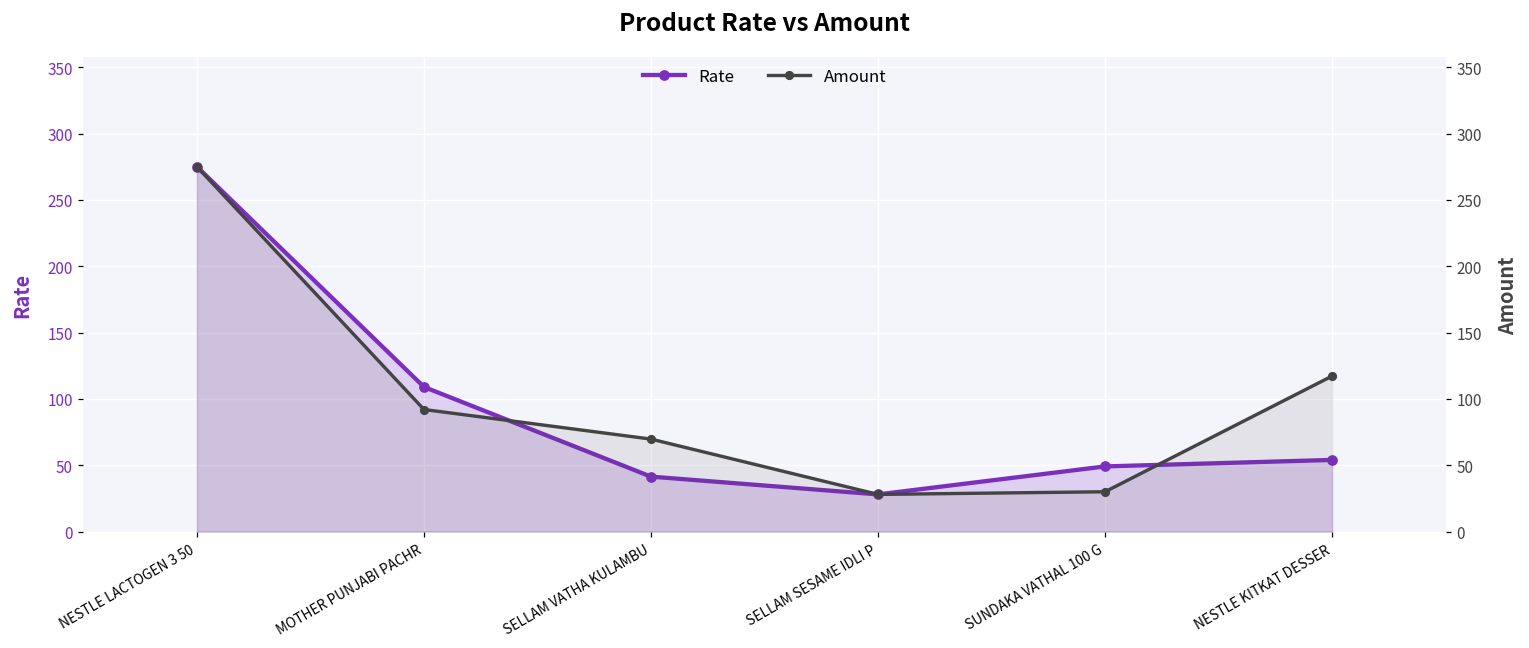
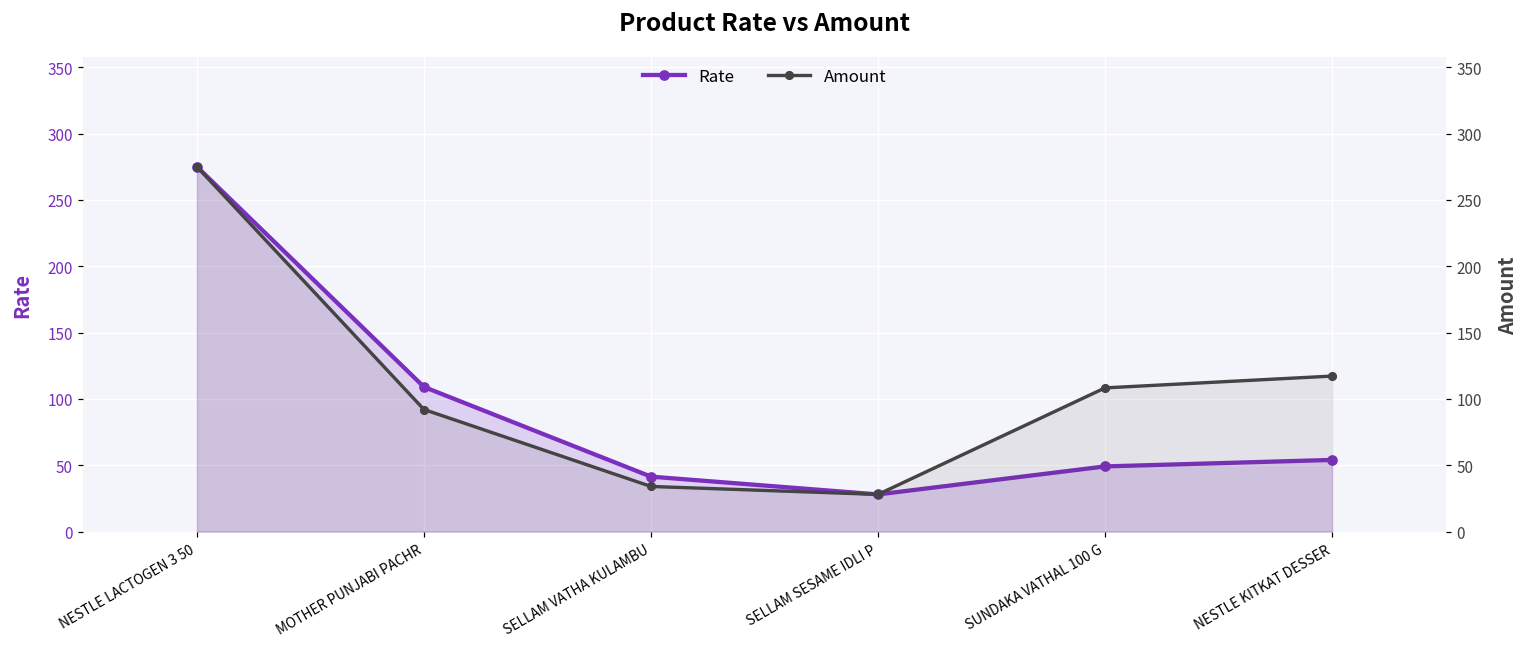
Amount, SELLAM VATHA KULAMBU: 70 -> 34
Amount, SUNDAKA VATHAL 100 G: 30 -> 108
